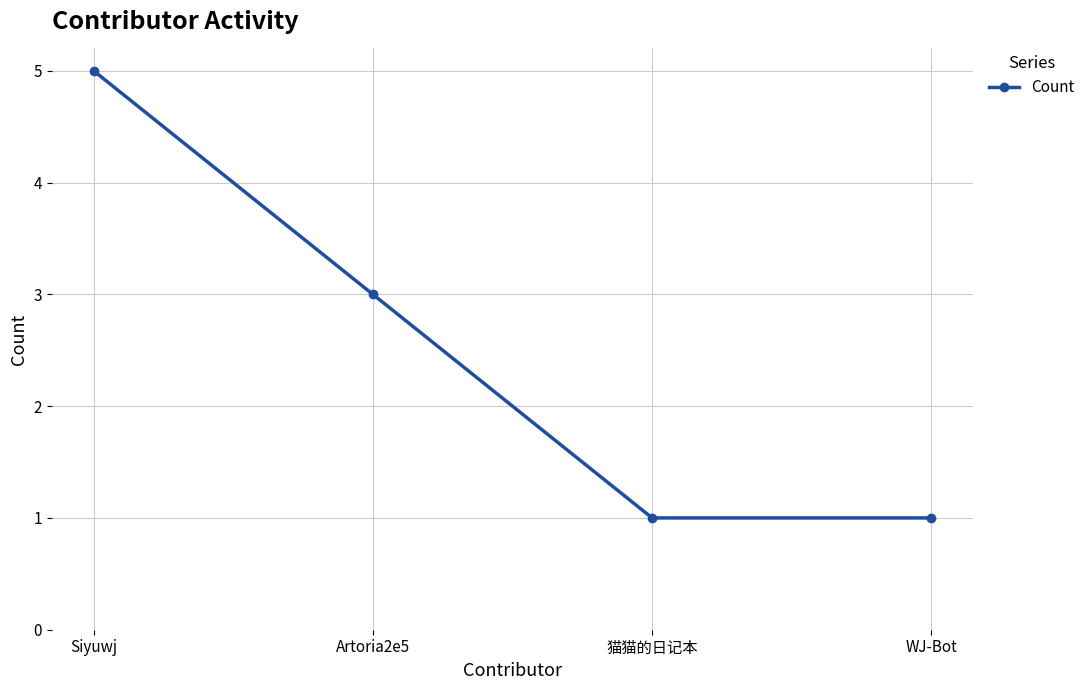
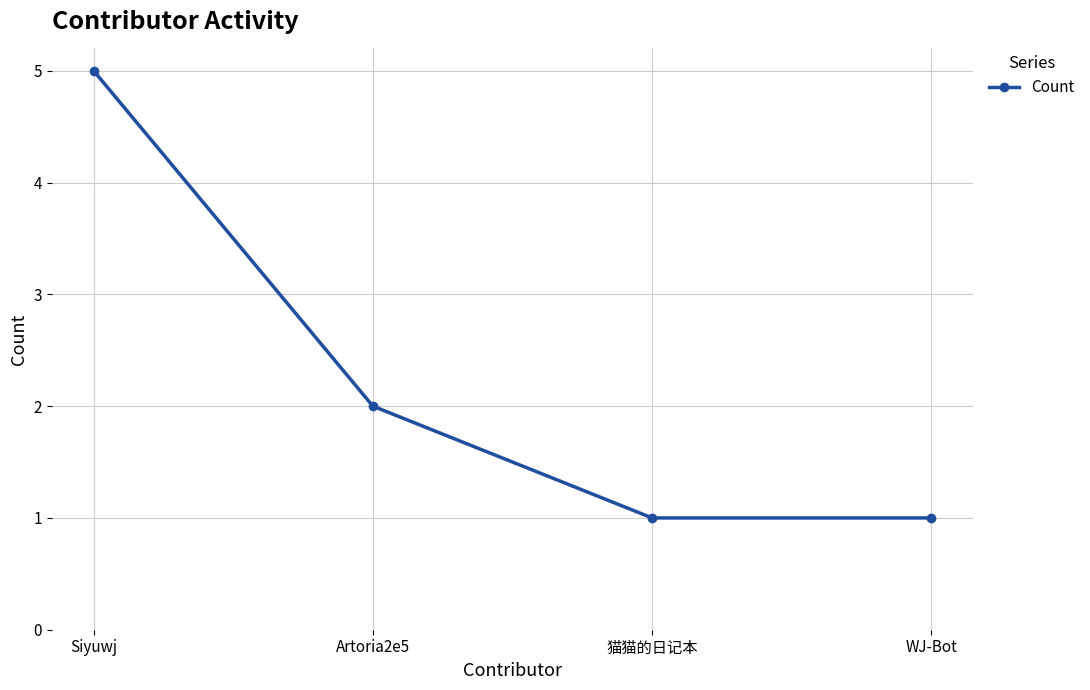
Artoria2e5: 3 -> 2
